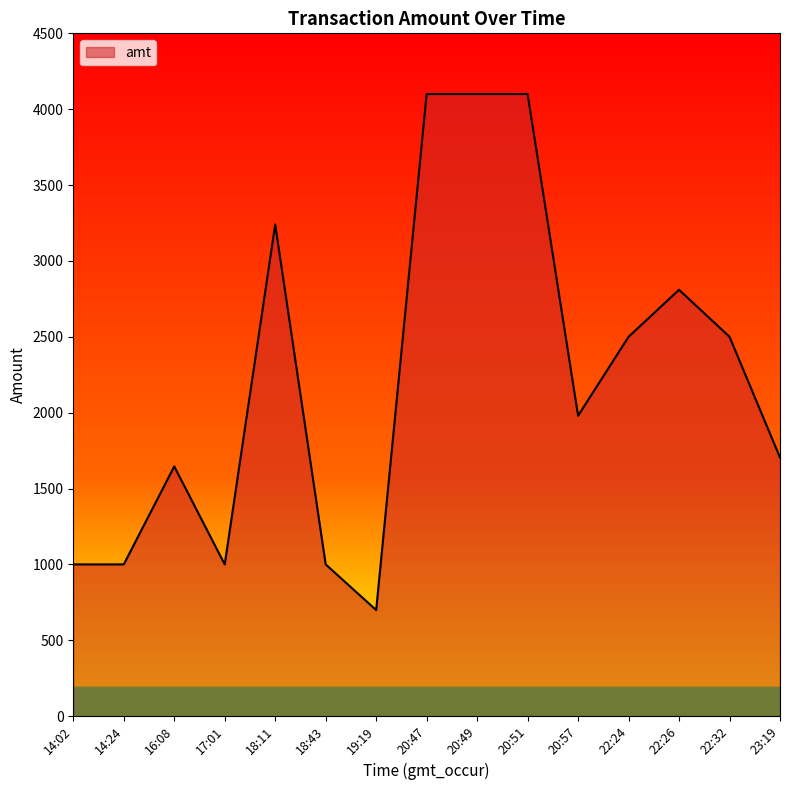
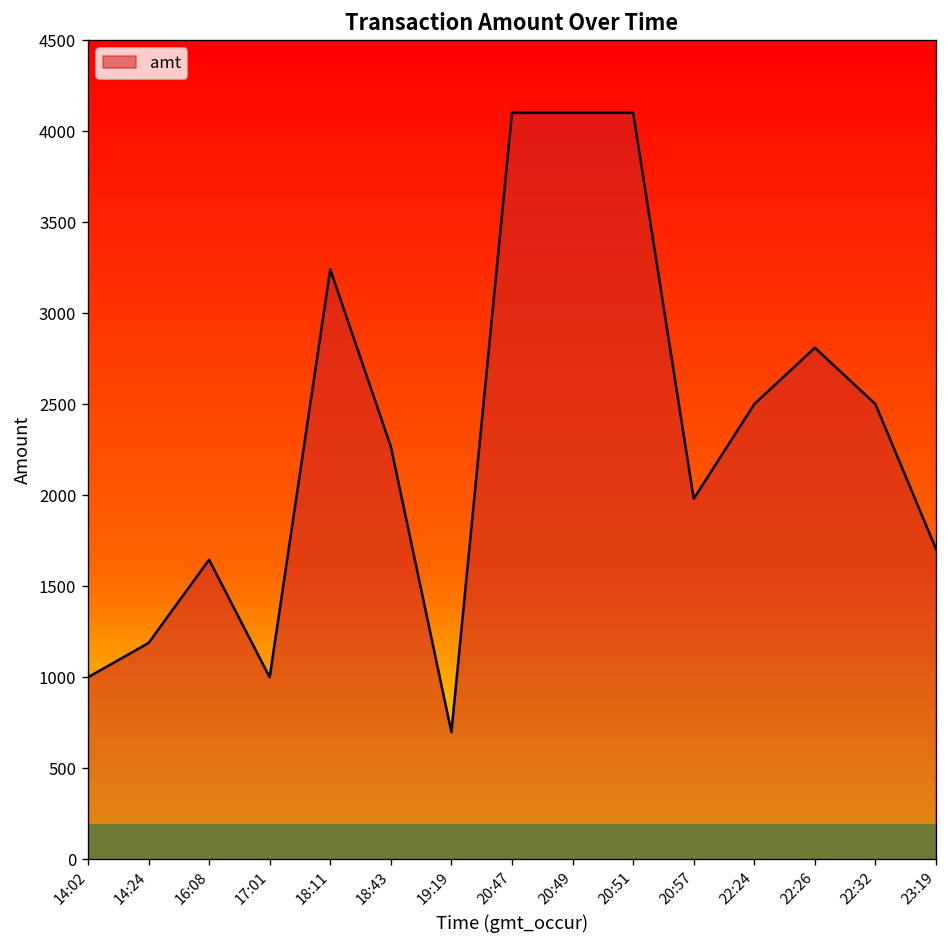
14:24: 1000 -> 1190
18:43: 1000 -> 2270
